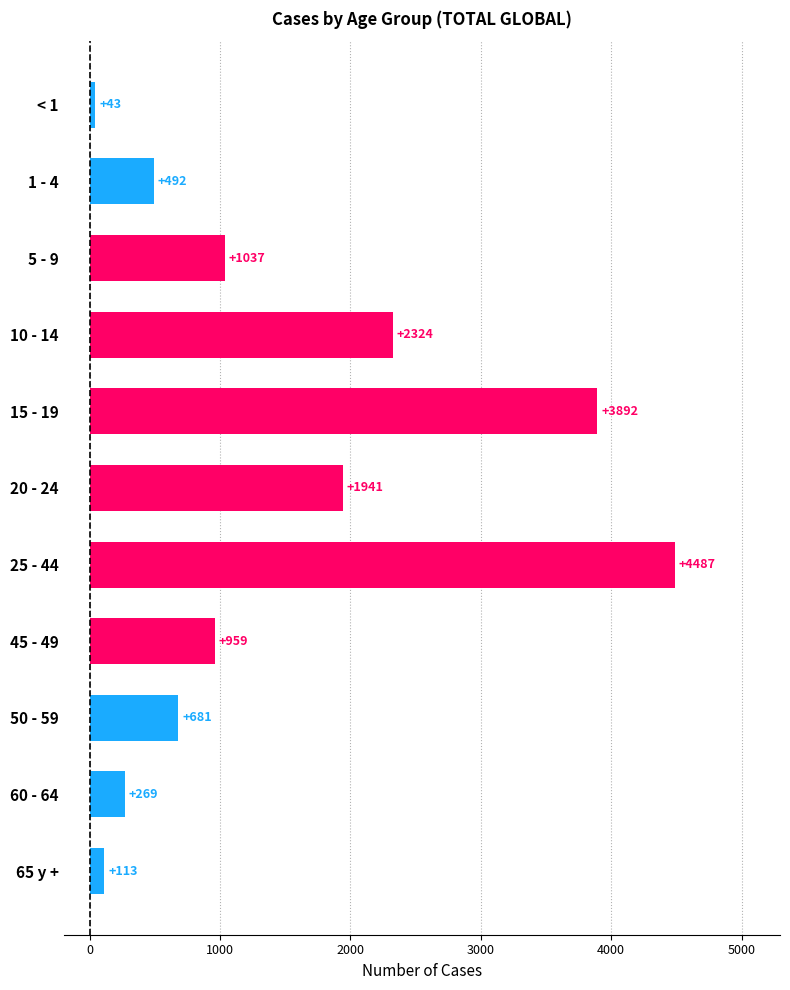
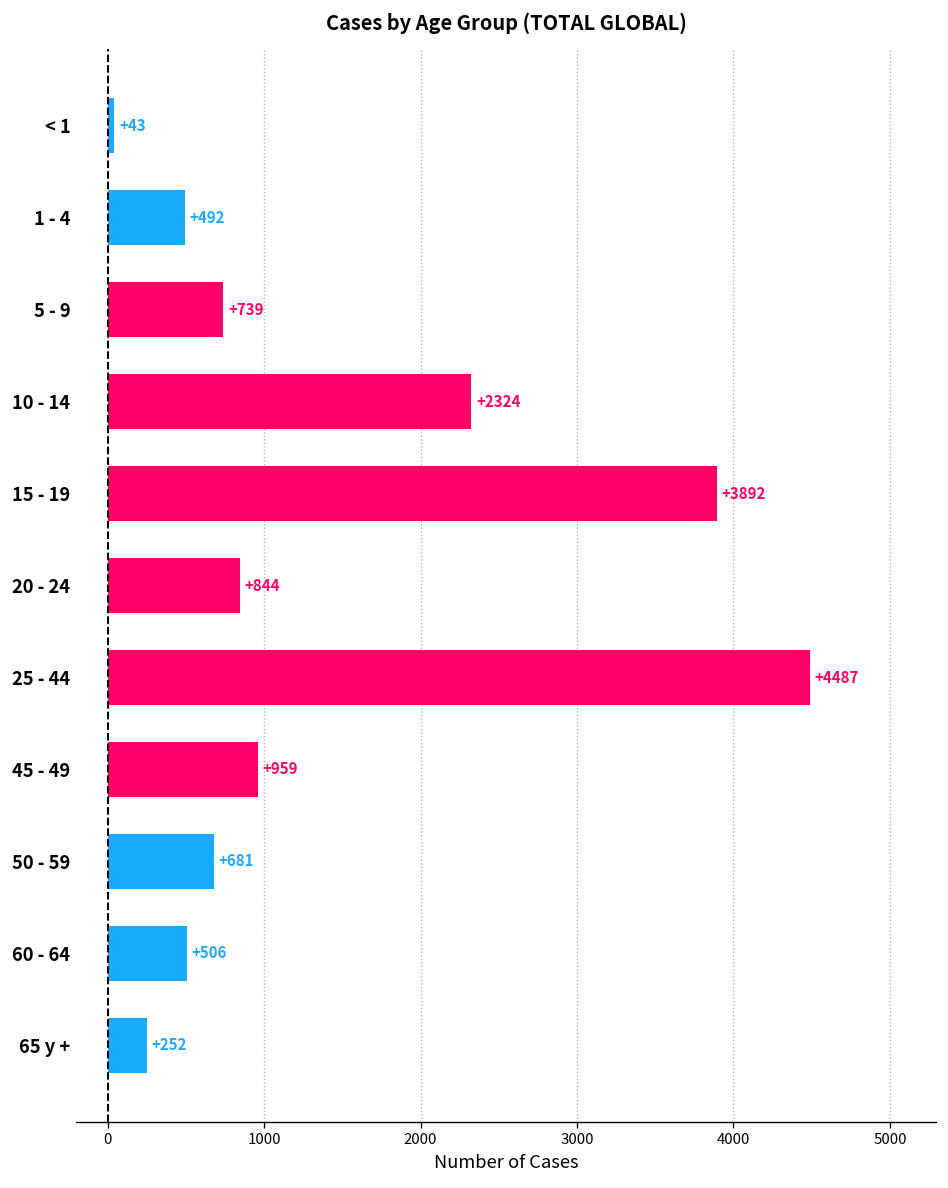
5 - 9: +1037 -> +739
20 - 24: +1941 -> +844
60 - 64: +269 -> +506
65 y +: +113 -> +252
